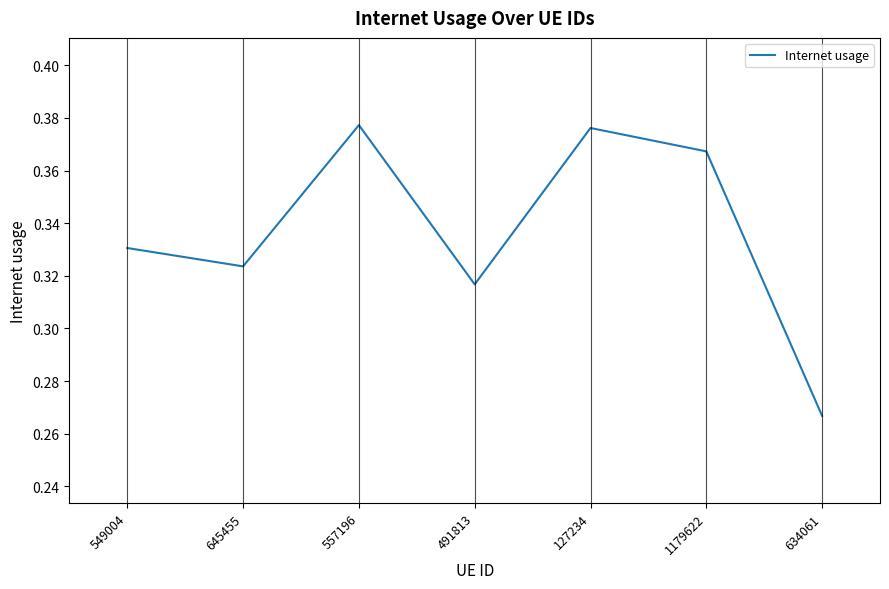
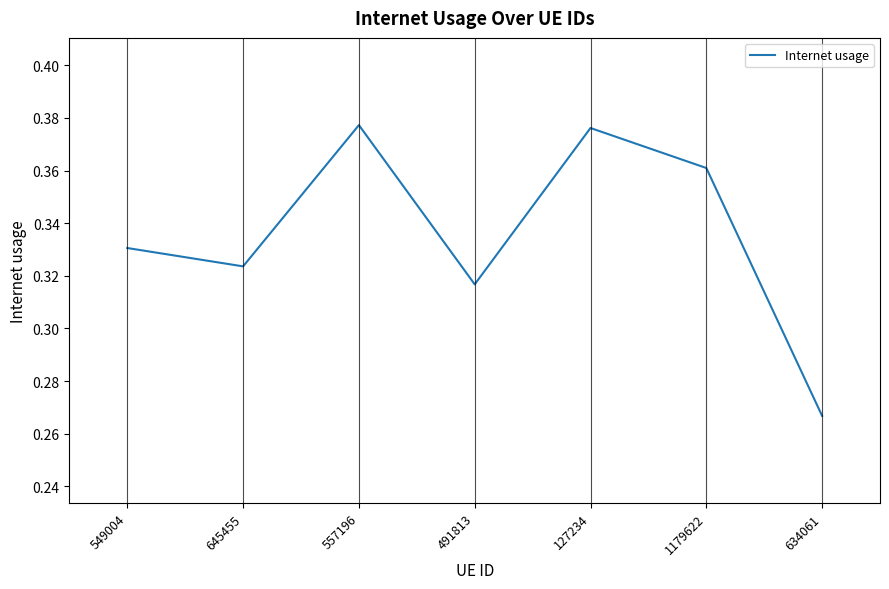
1179622: 0.367 -> 0.361
